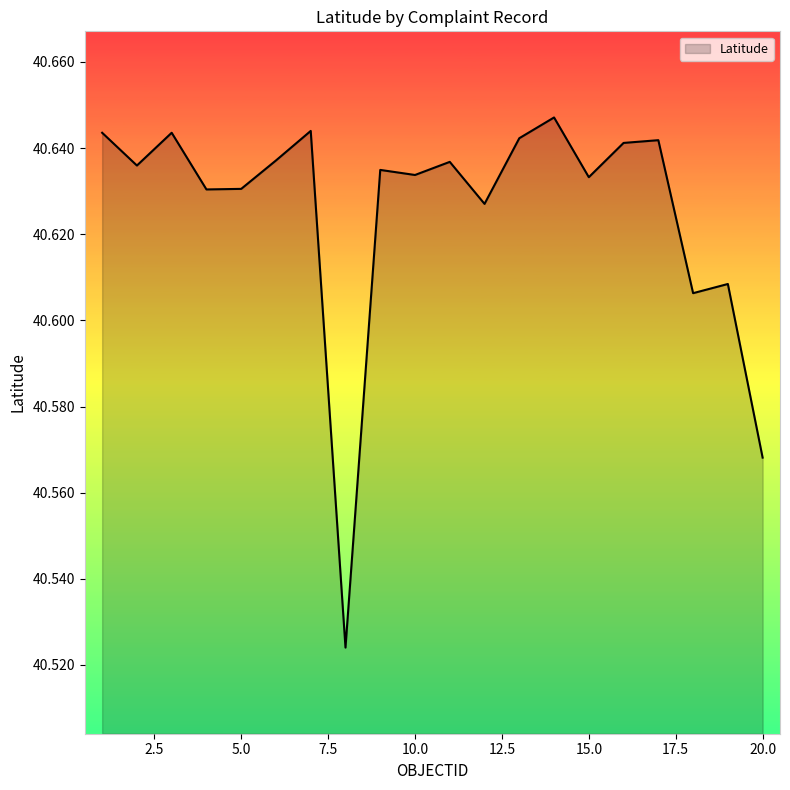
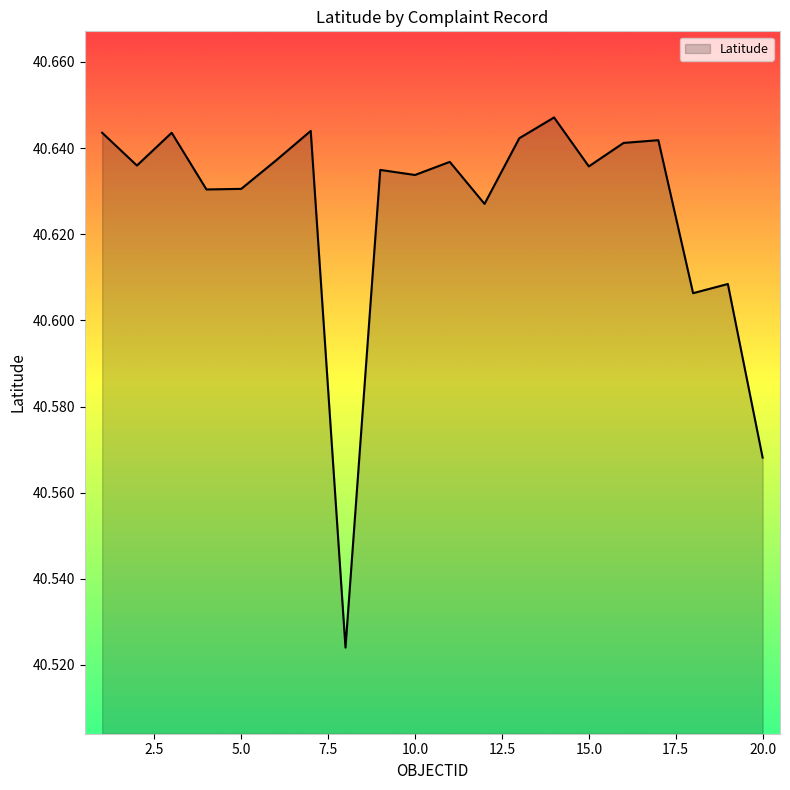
15.0: 40.633 -> 40.636
